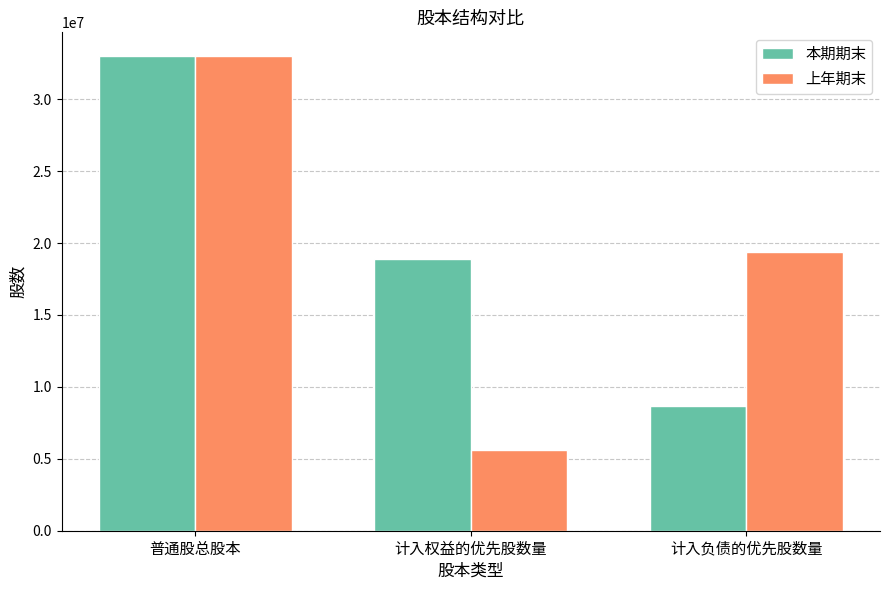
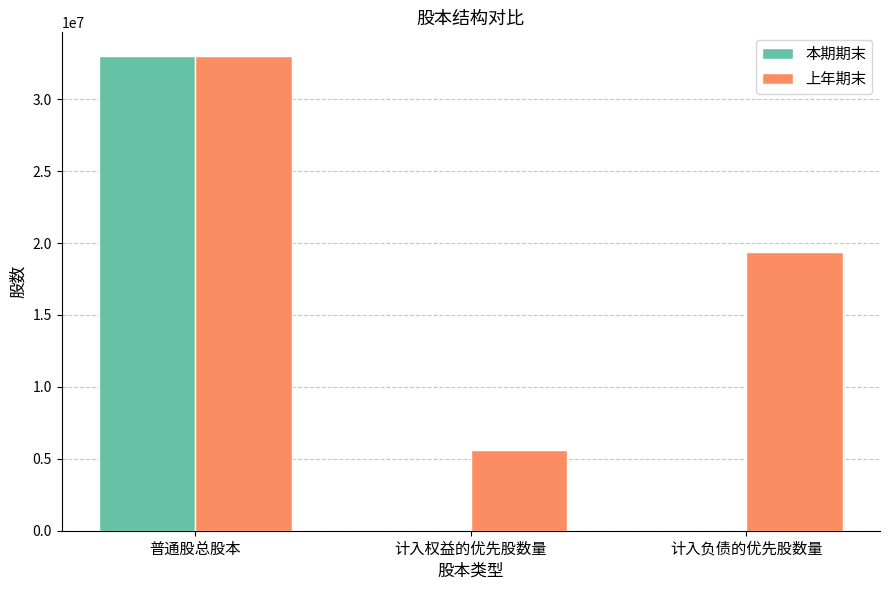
本期期末, 计入权益的优先股数量: 18900000 -> 0
本期期末, 计入负债的优先股数量: 8700000 -> 0
